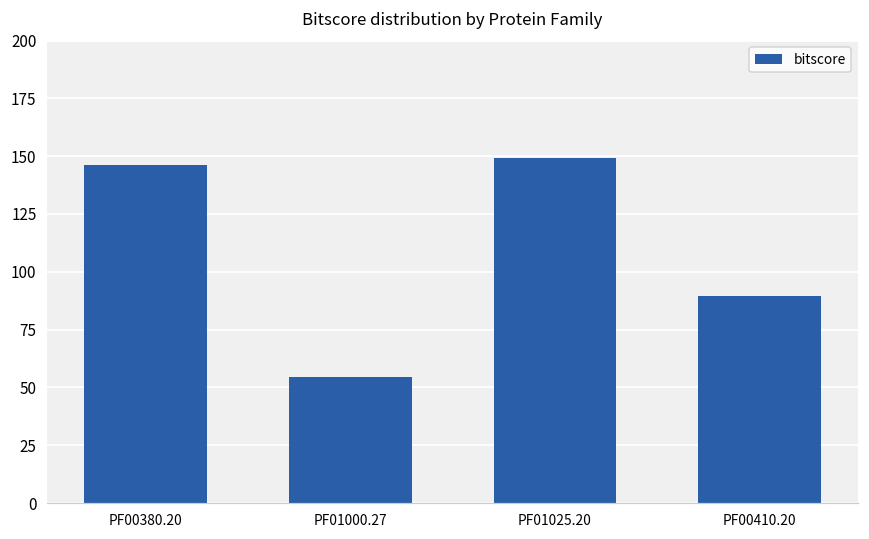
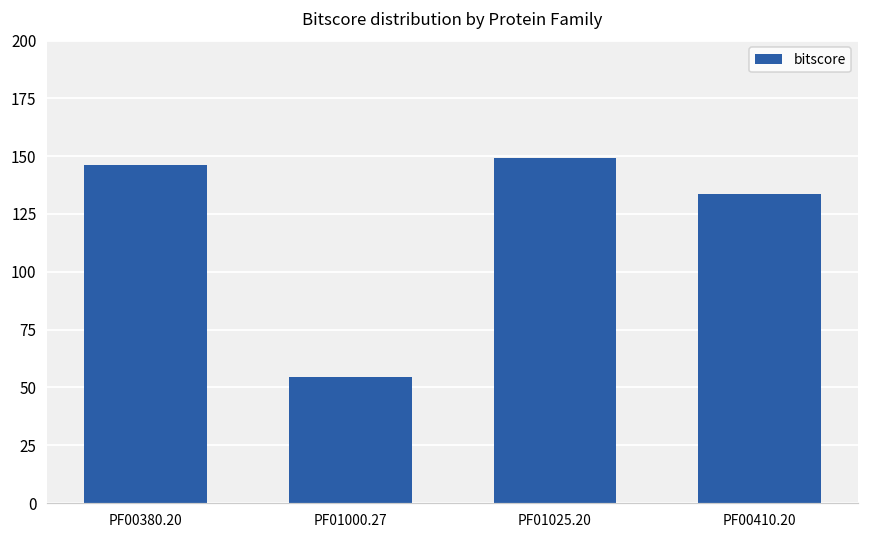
PF00410.20: 90 -> 134
